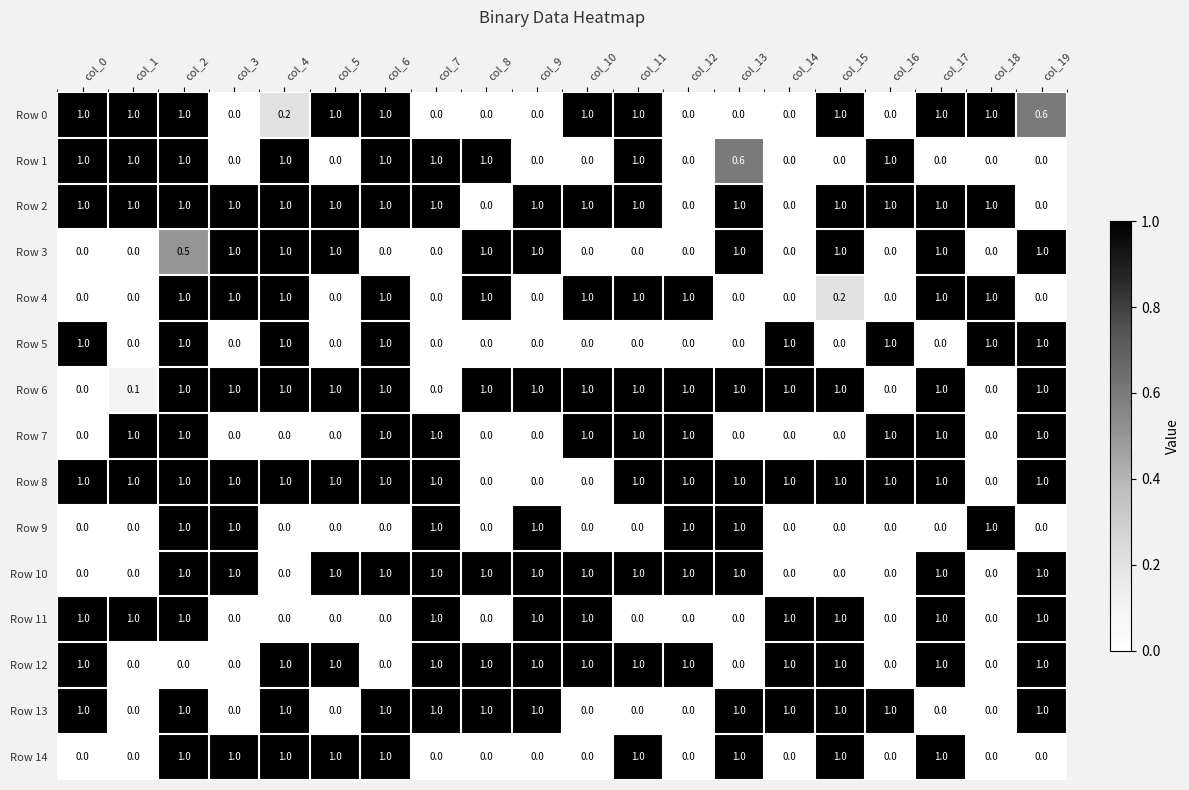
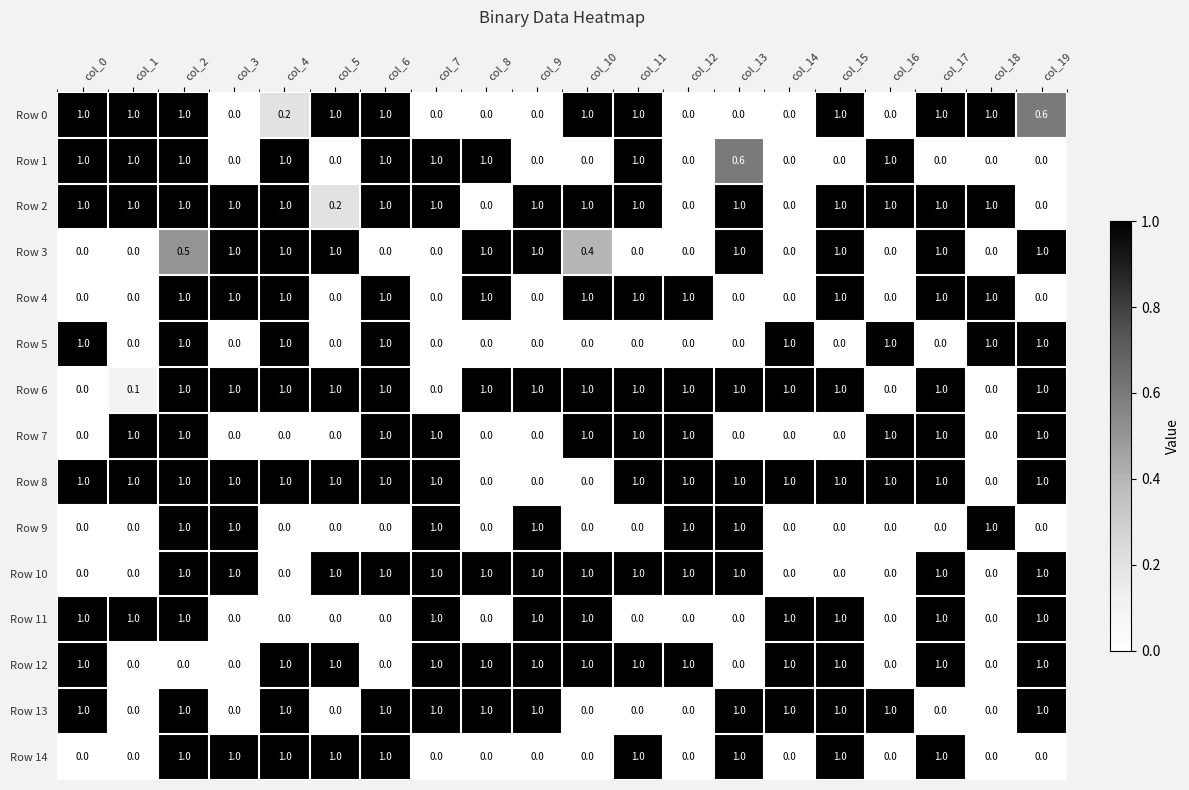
Row 2, col_5: 1.0 -> 0.2
Row 3, col_10: 0.0 -> 0.4
Row 4, col_15: 0.2 -> 1.0
